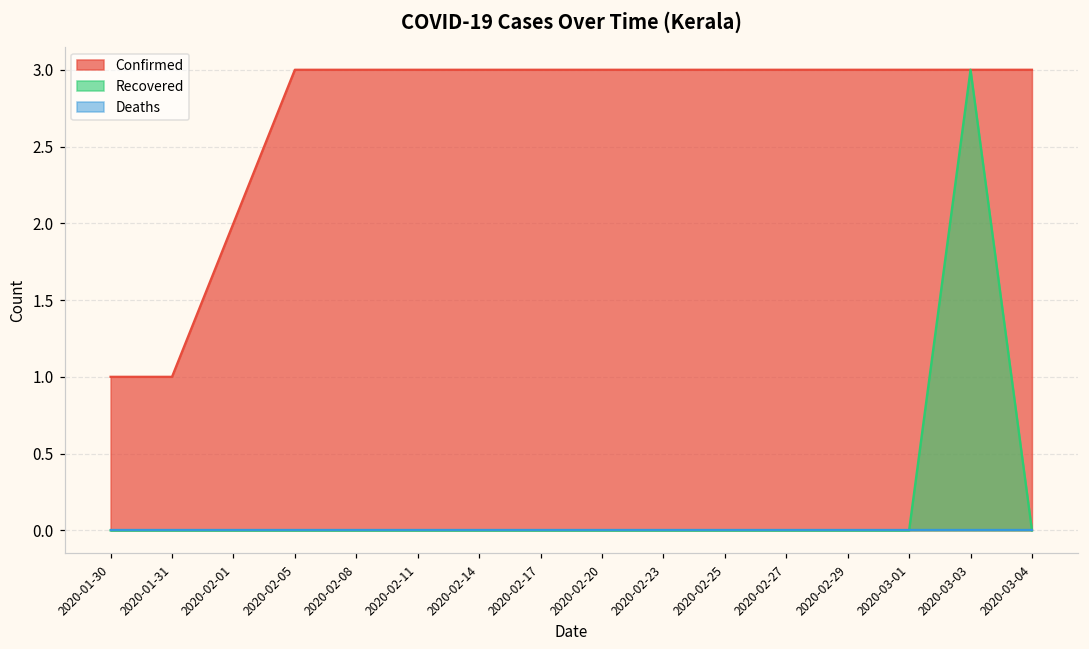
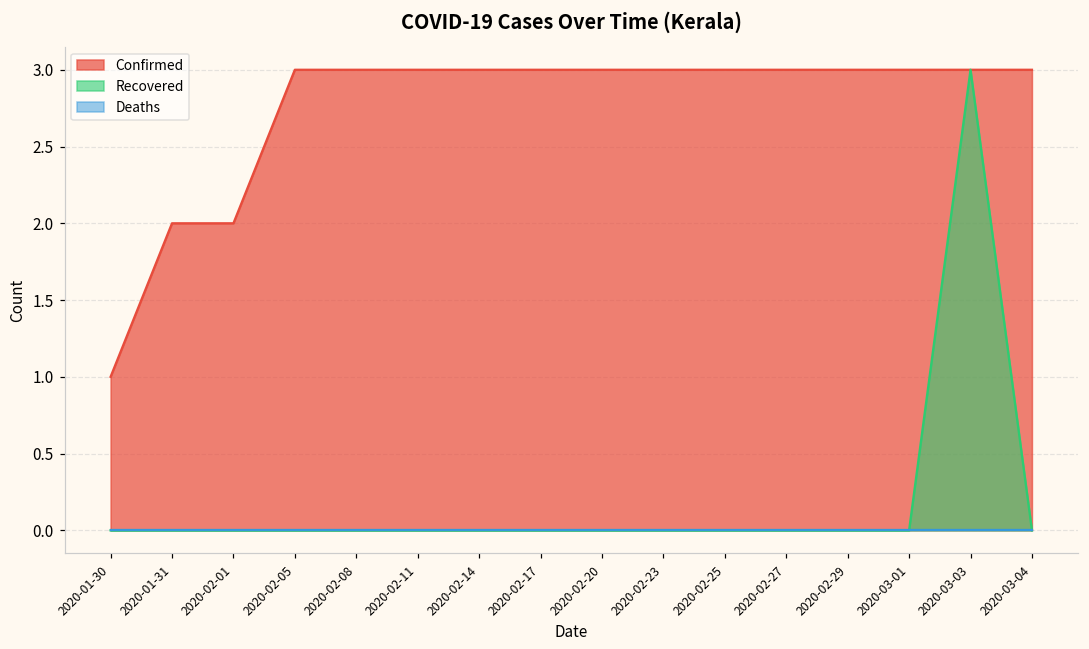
Confirmed, 2020-01-31: 1 -> 2
